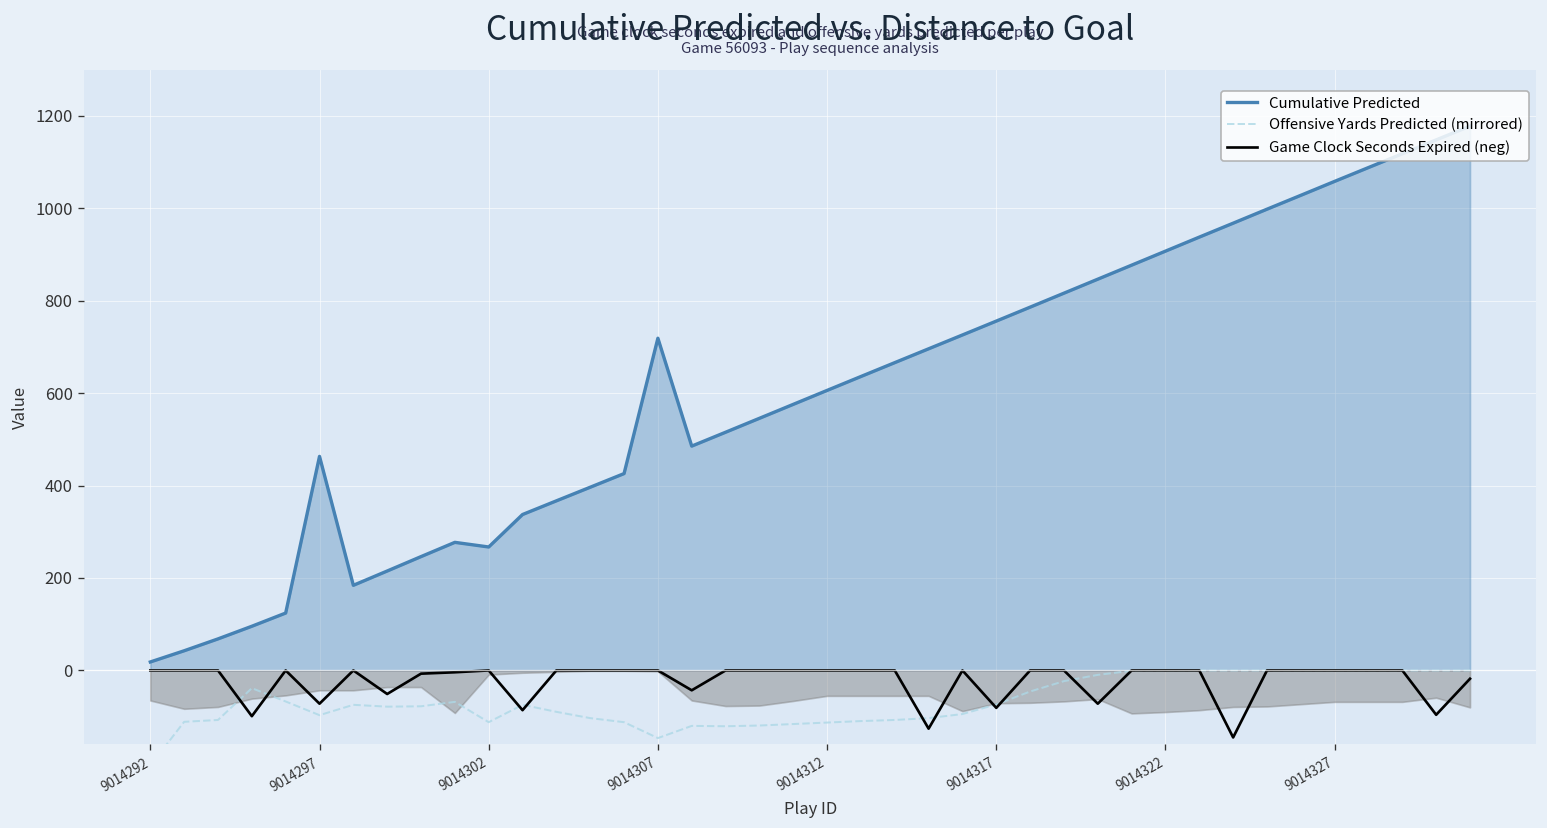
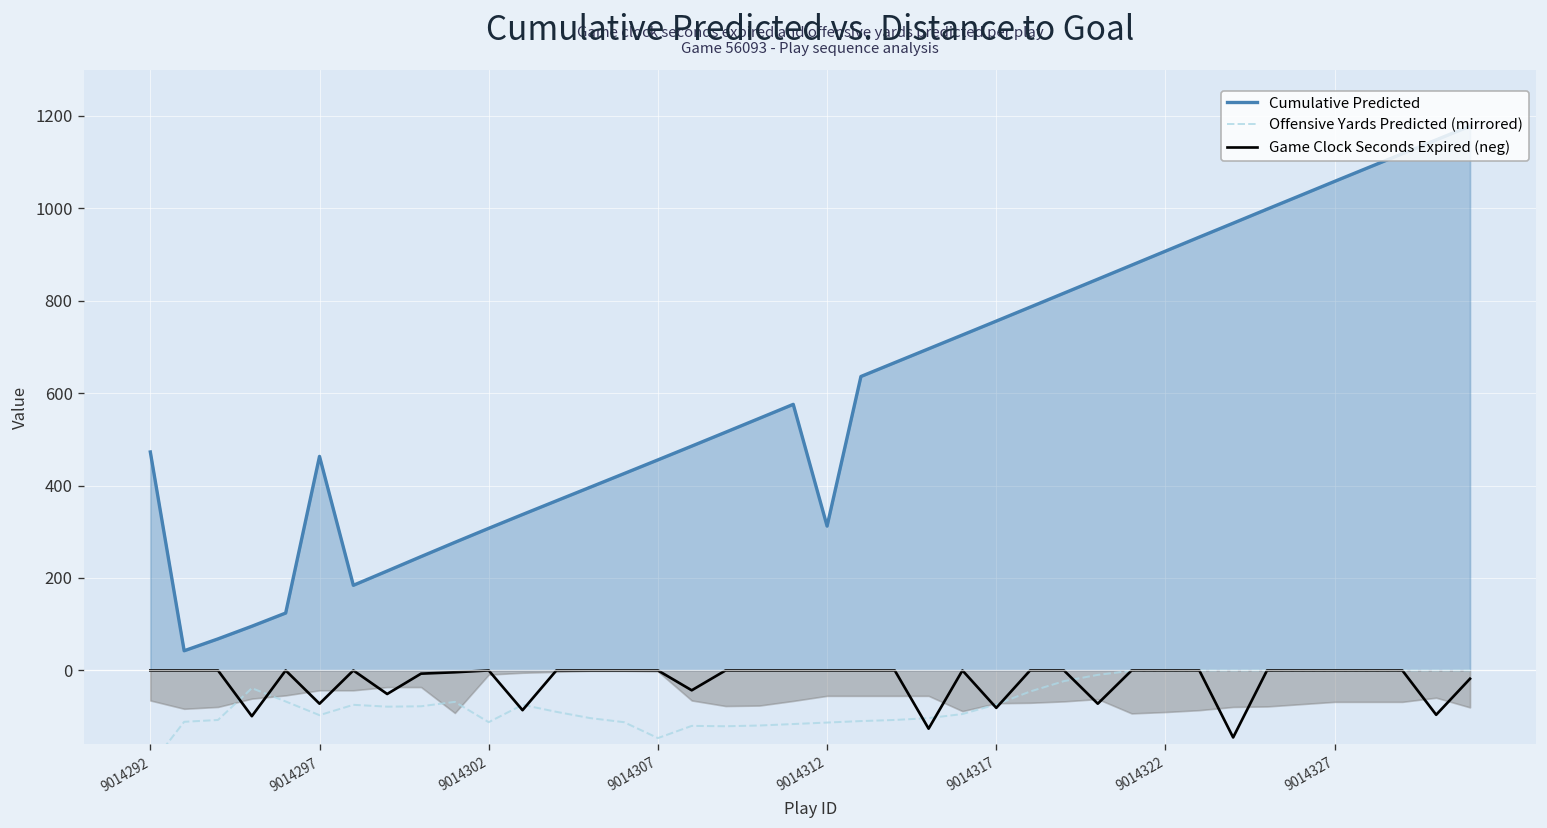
Cumulative Predicted, 9014292: 20 -> 470
Cumulative Predicted, 9014302: 270 -> 310
Cumulative Predicted, 9014307: 720 -> 460
Cumulative Predicted, 9014312: 610 -> 310
